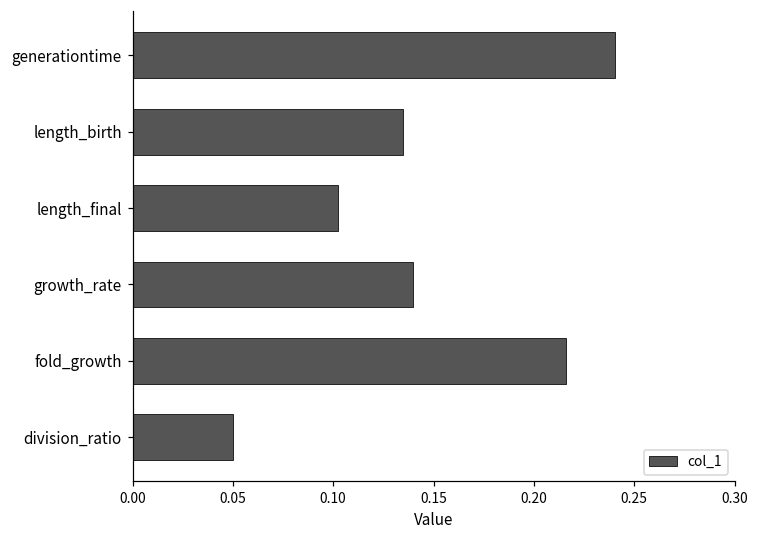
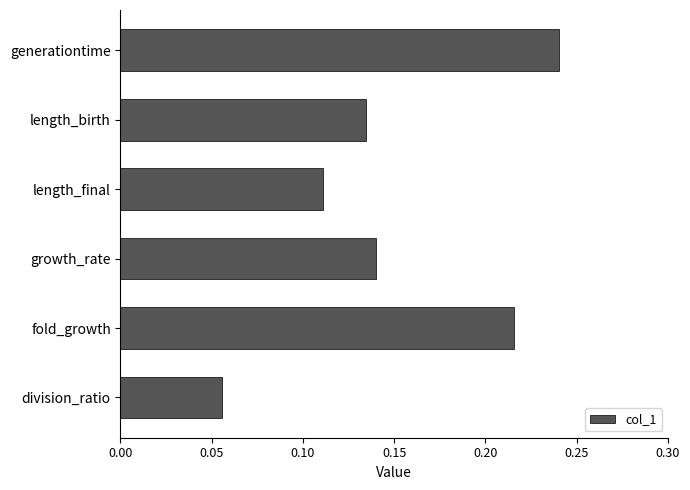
length_final: 0.103 -> 0.111
division_ratio: 0.050 -> 0.056
